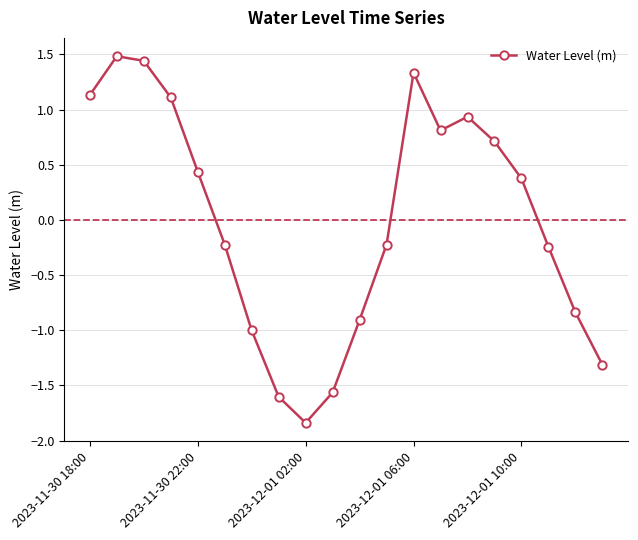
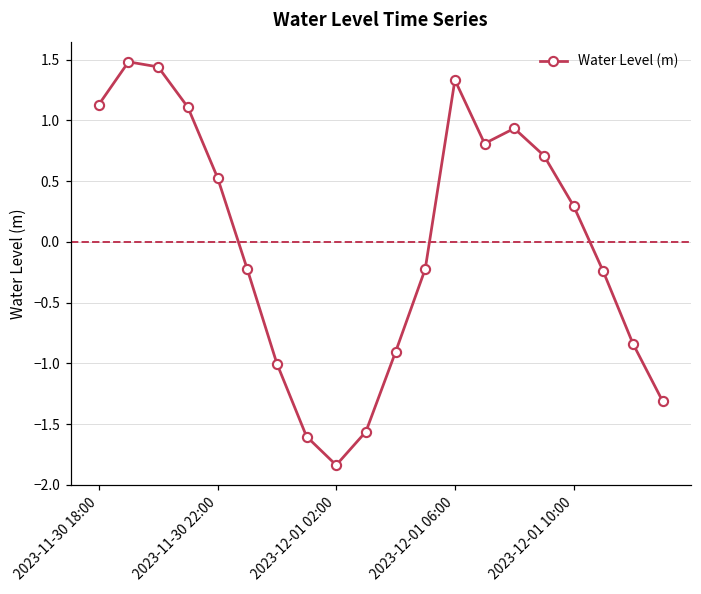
2023-11-30 22:00: 0.44 -> 0.53
2023-12-01 10:00: 0.38 -> 0.30
